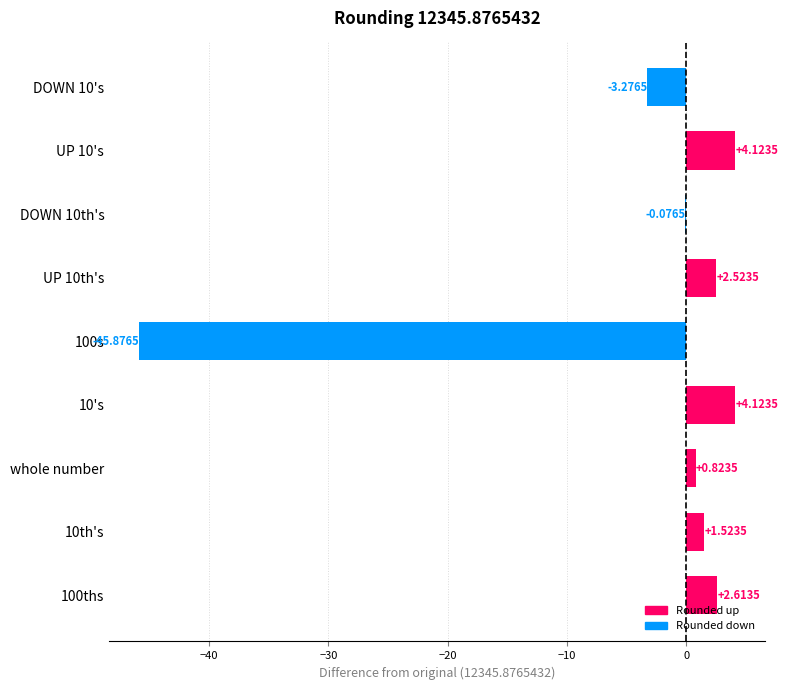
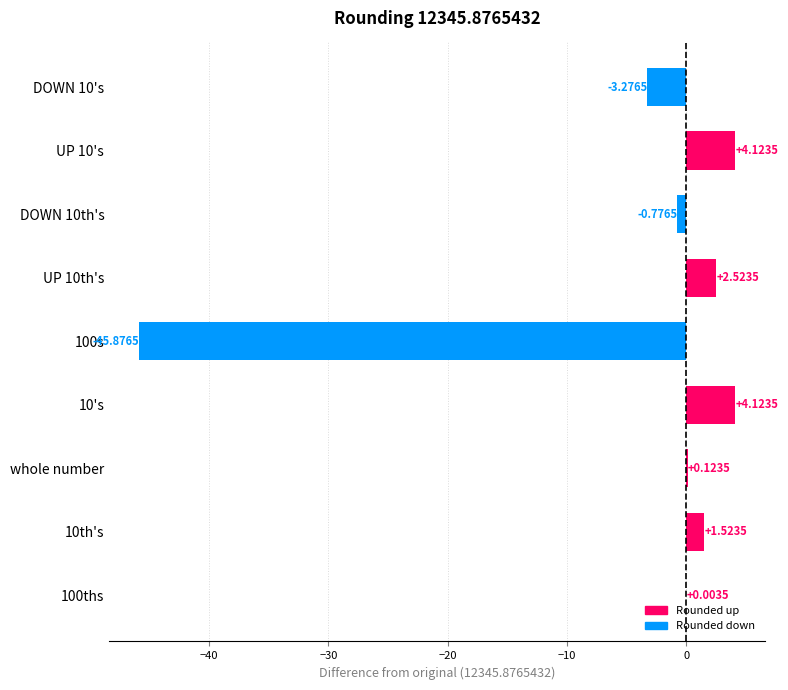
DOWN 10th's: -0.0765 -> -0.7765
whole number: +0.8235 -> +0.1235
100ths: +2.6135 -> +0.0035
